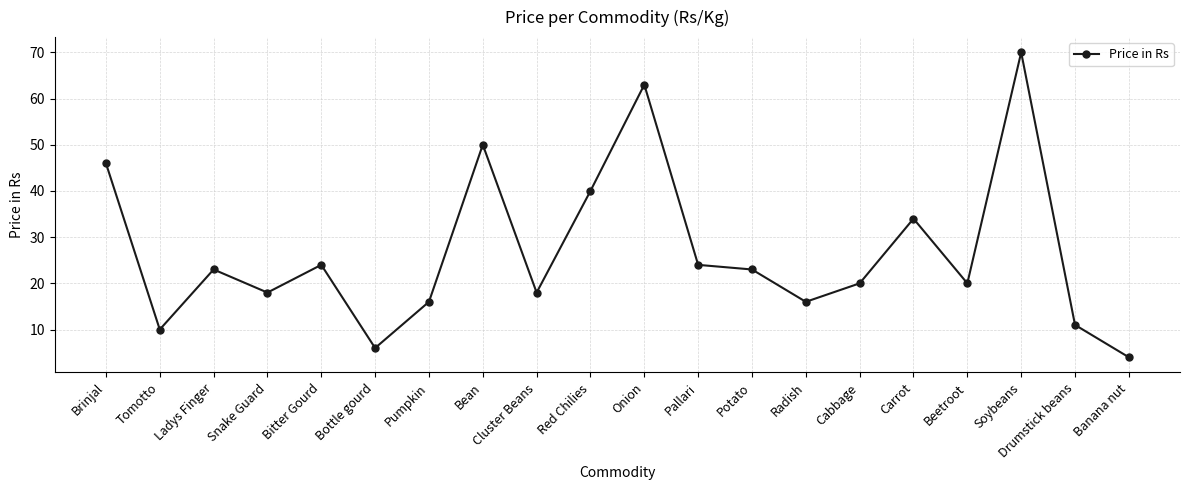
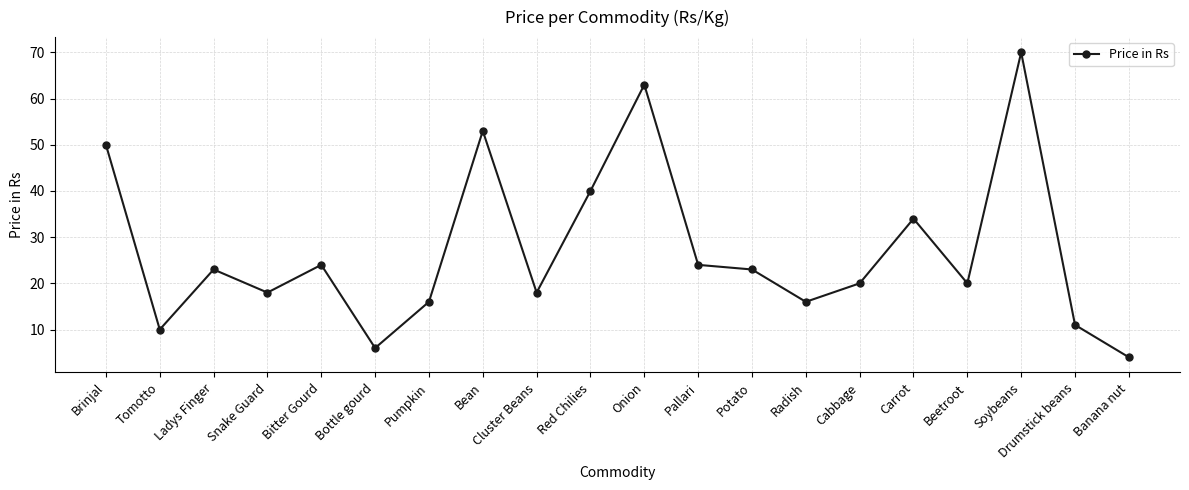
Brinjal: 46 -> 50
Bean: 50 -> 53
